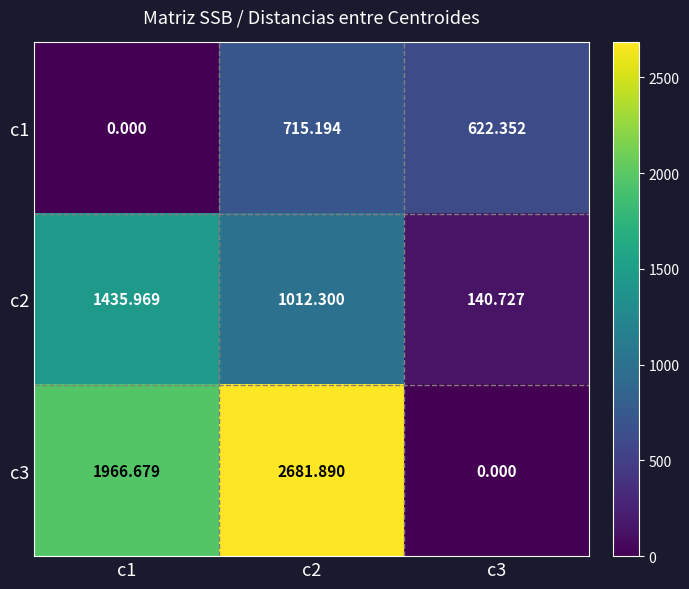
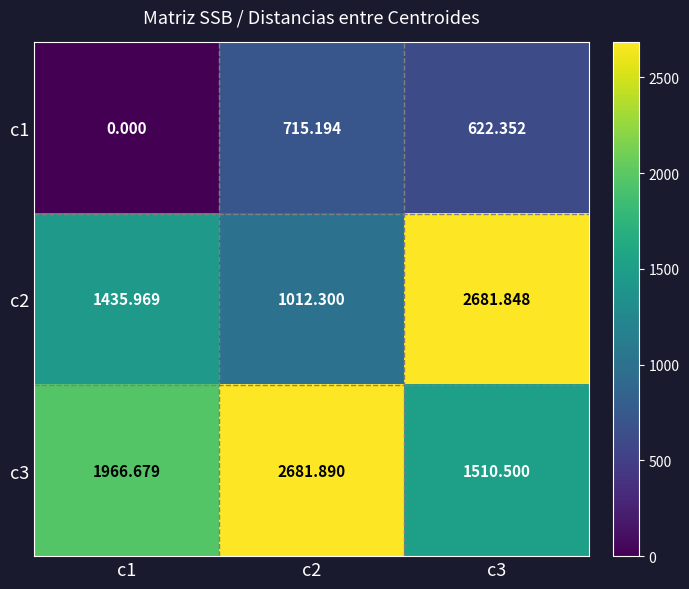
c2, c3: 140.727 -> 2681.848
c3, c3: 0.000 -> 1510.500
